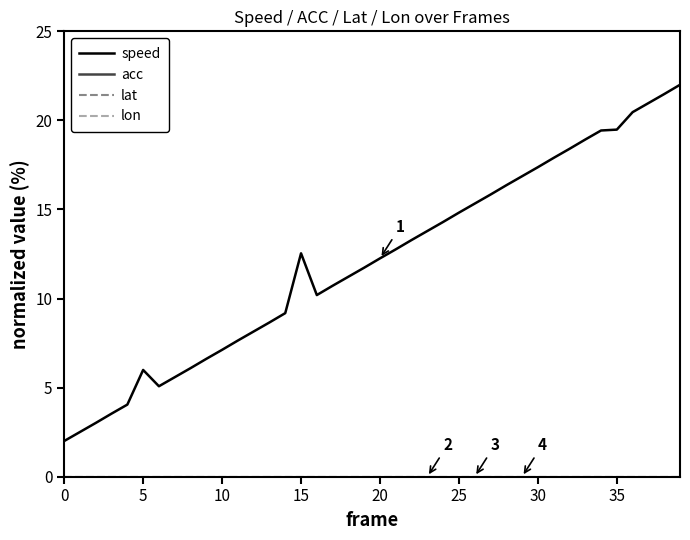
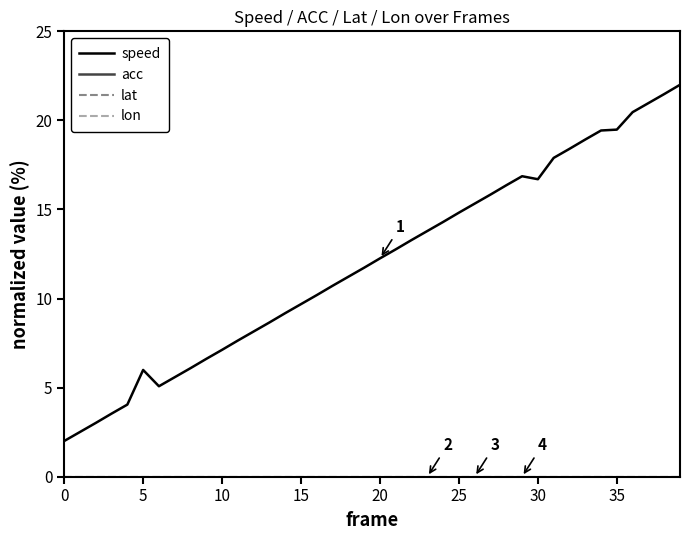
speed, 15: 12.5 -> 9.7
speed, 30: 17.4 -> 16.7
